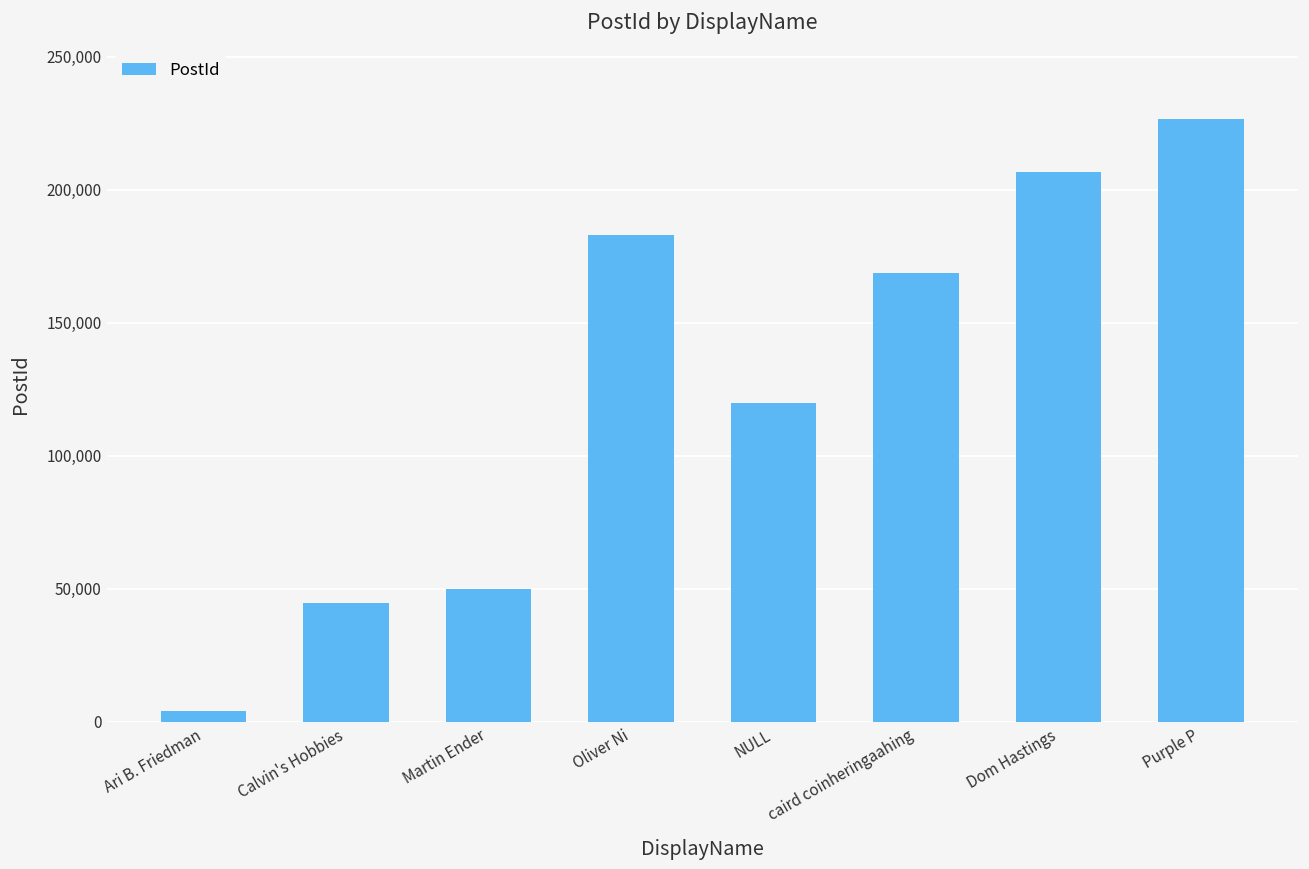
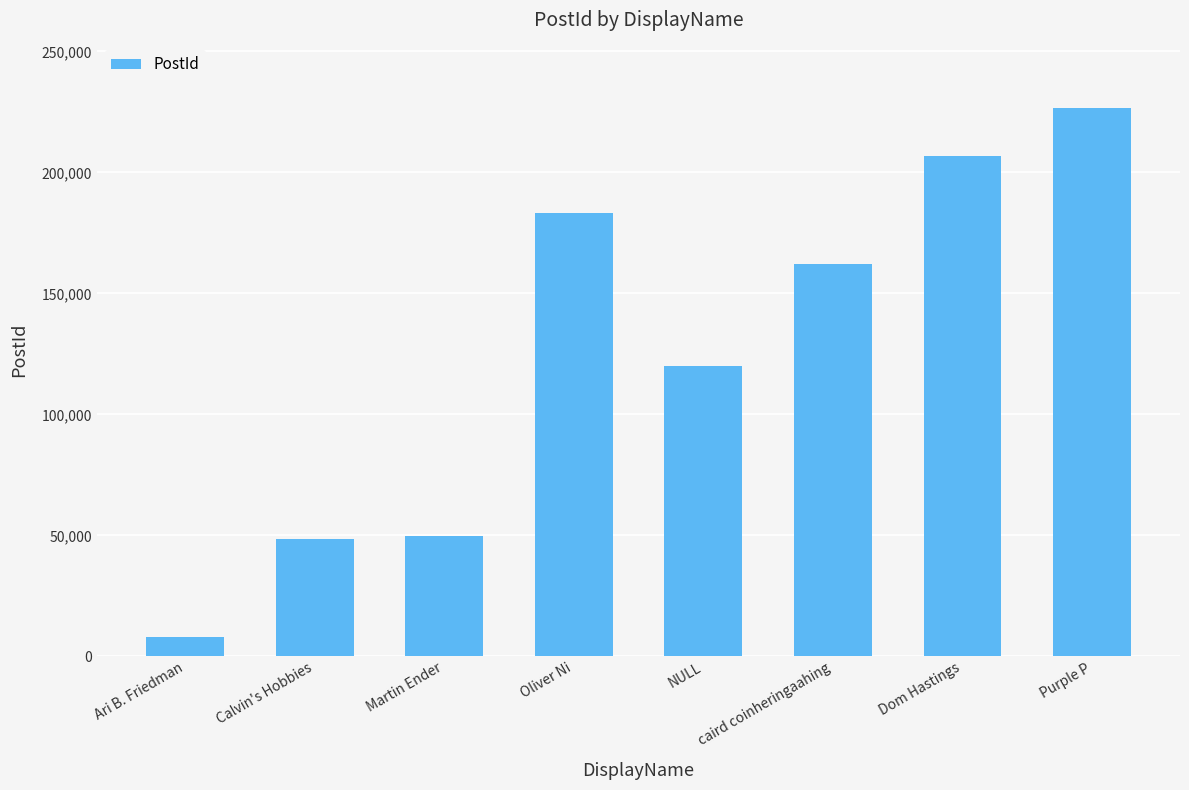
Ari B. Friedman: 4,000 -> 8,000
Calvin's Hobbies: 45,000 -> 48,000
caird coinheringaahing: 169,000 -> 162,000
